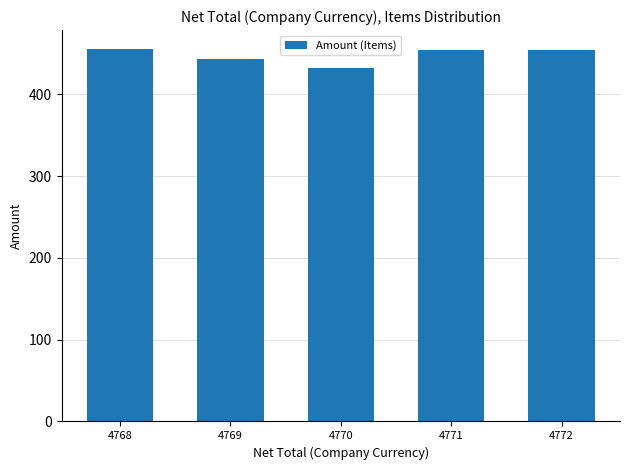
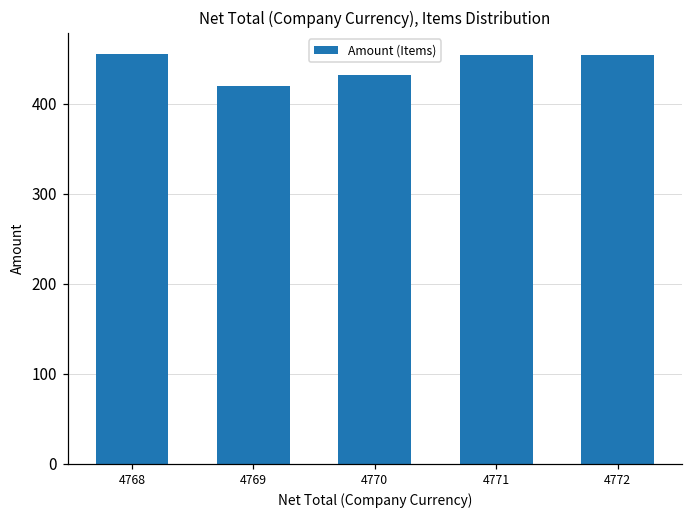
4769: 440 -> 420
